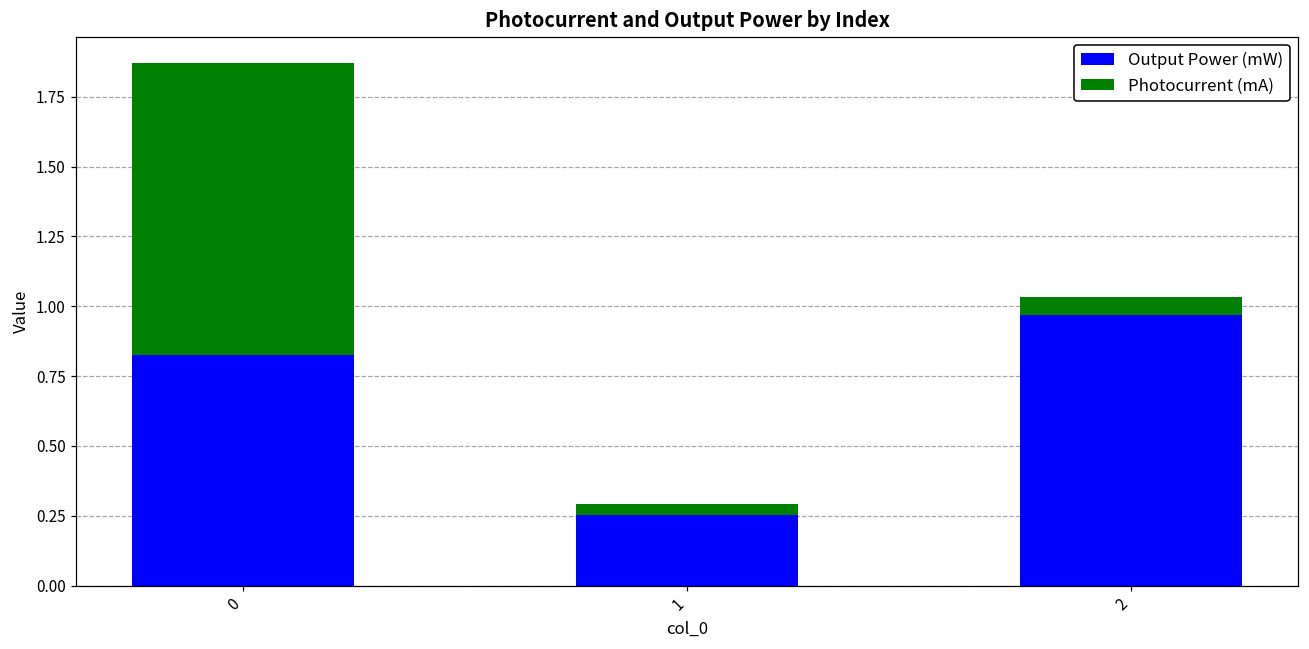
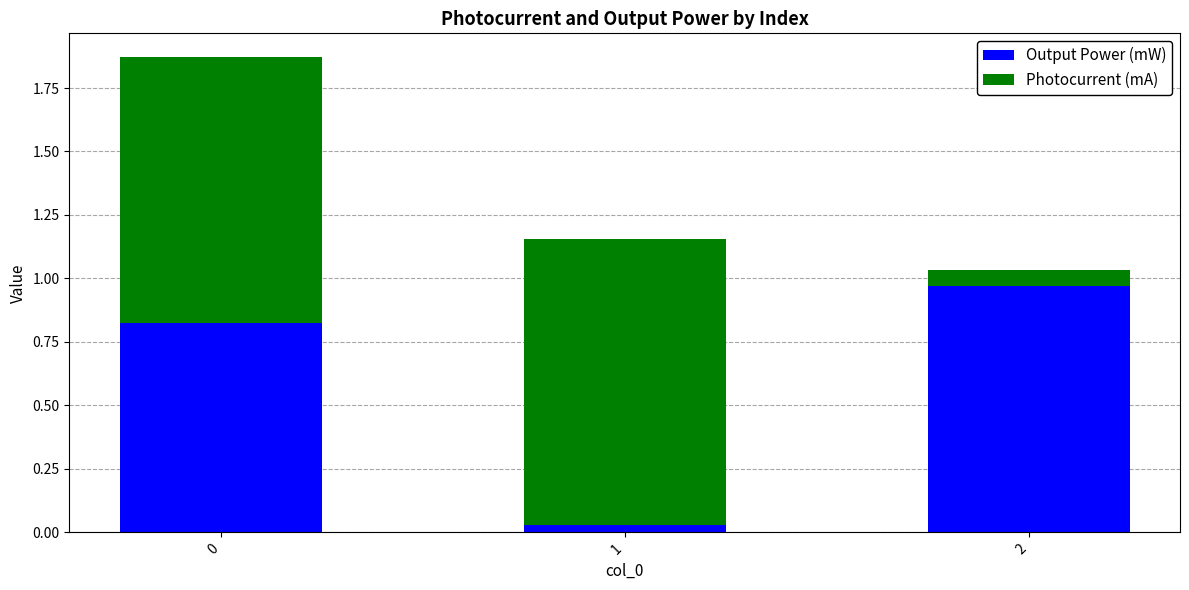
Output Power (mW), 1: 0.25 -> 0.03
Photocurrent (mA), 1: 0.04 -> 1.13
